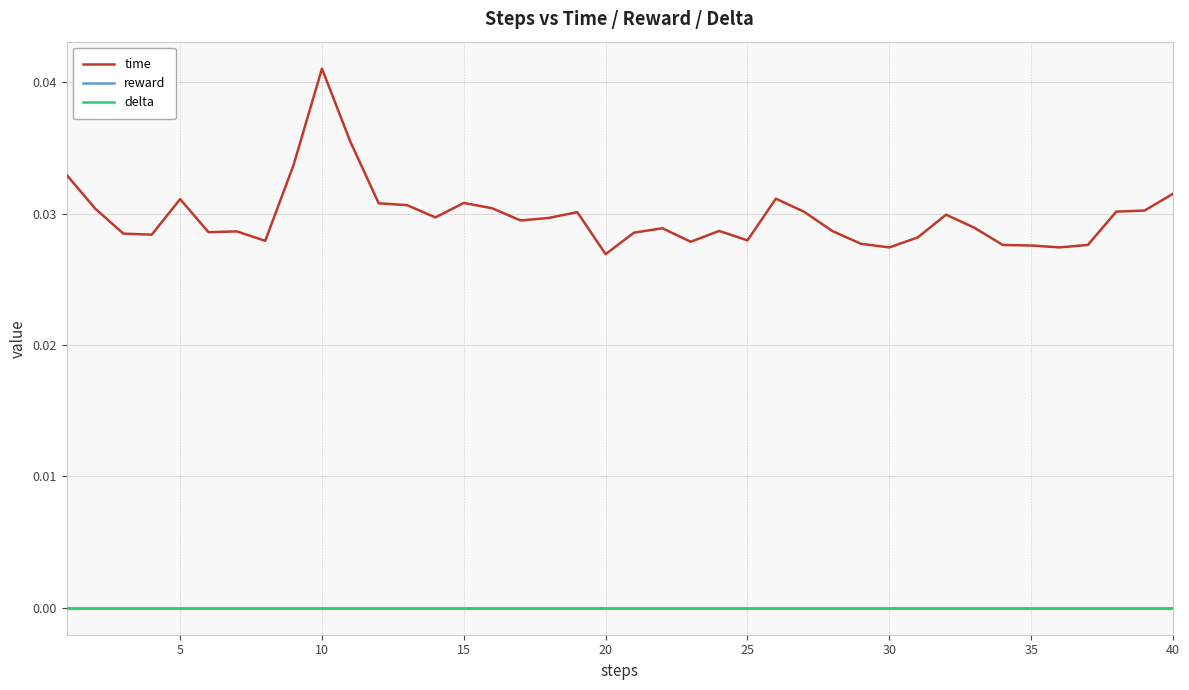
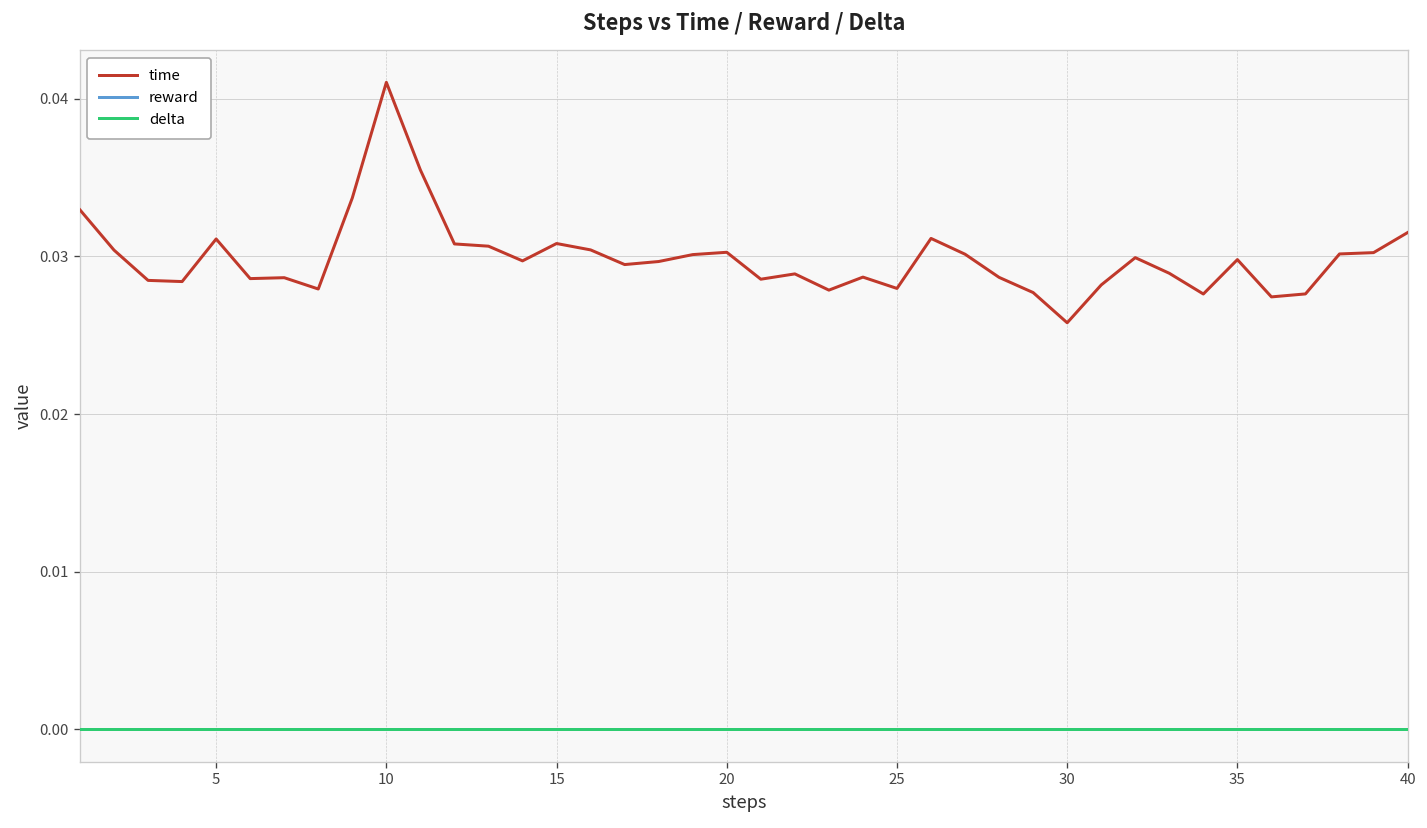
time, 20: 0.0269 -> 0.0303
time, 30: 0.0274 -> 0.0258
time, 35: 0.0276 -> 0.0298
